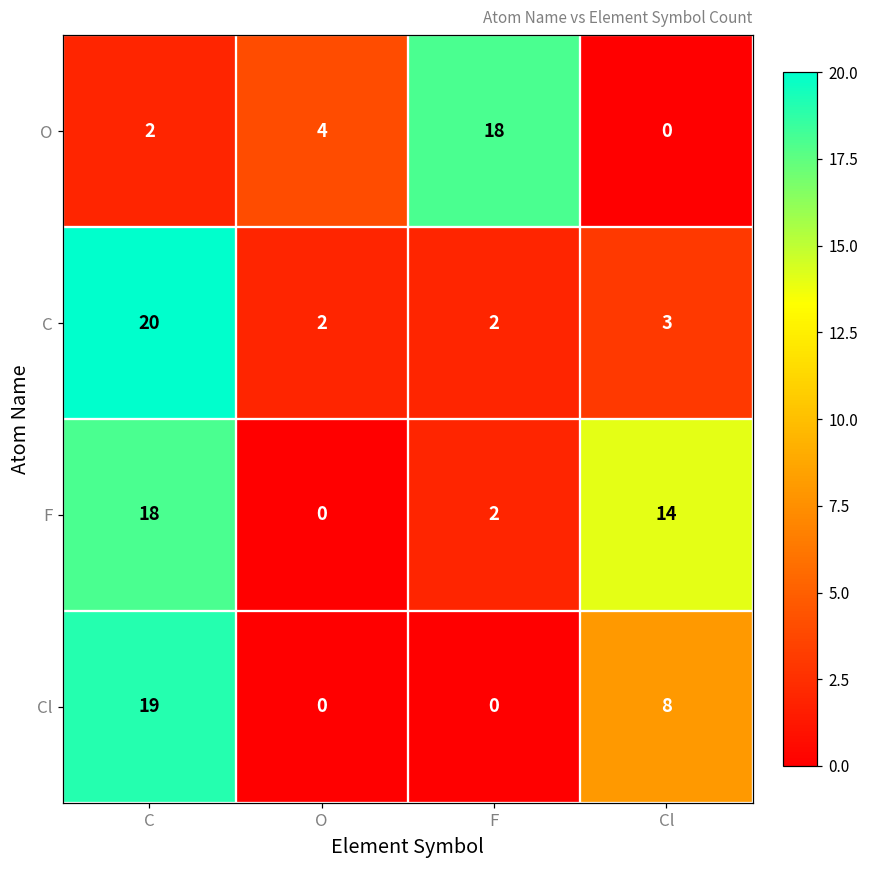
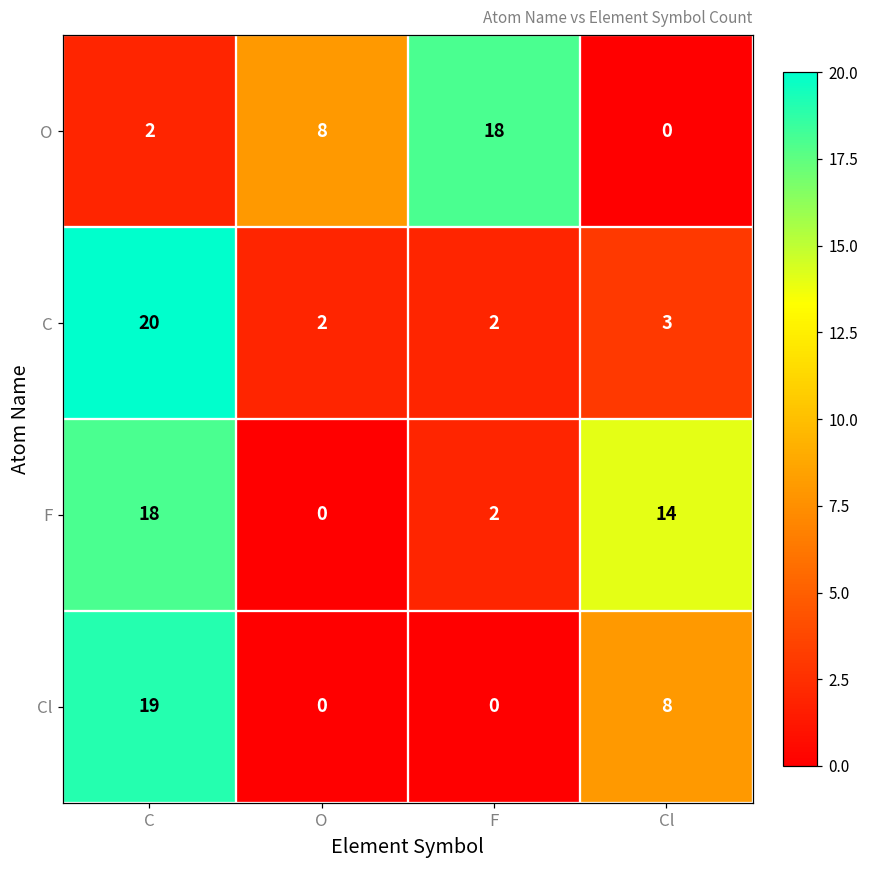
O, O: 4 -> 8
